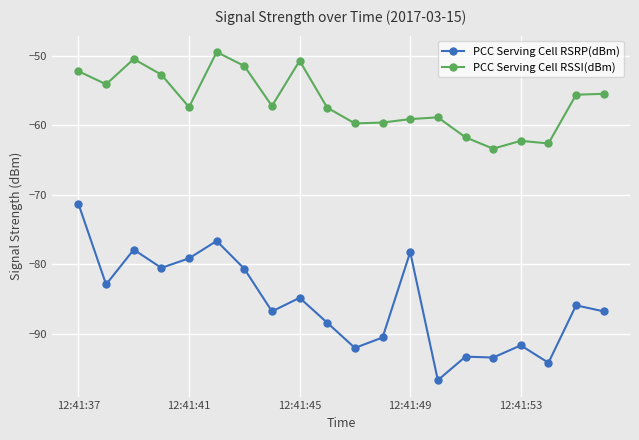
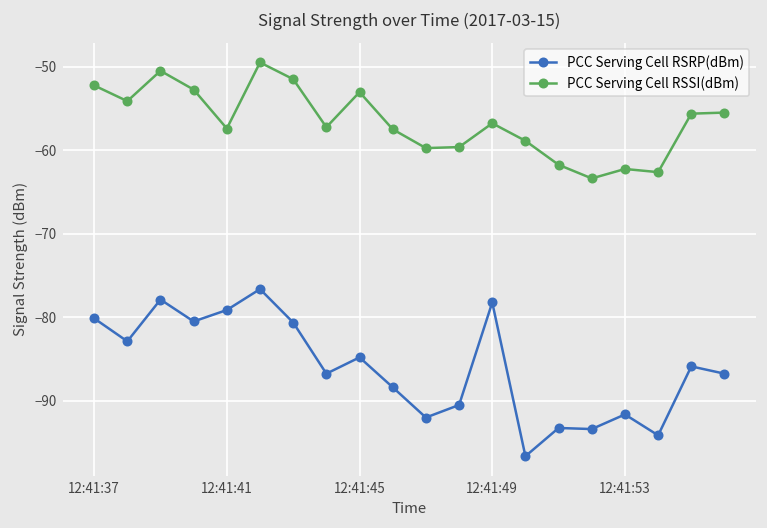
PCC Serving Cell RSRP(dBm), 12:41:37: -71 -> -80
PCC Serving Cell RSSI(dBm), 12:41:45: -51 -> -53
PCC Serving Cell RSSI(dBm), 12:41:49: -59 -> -57
